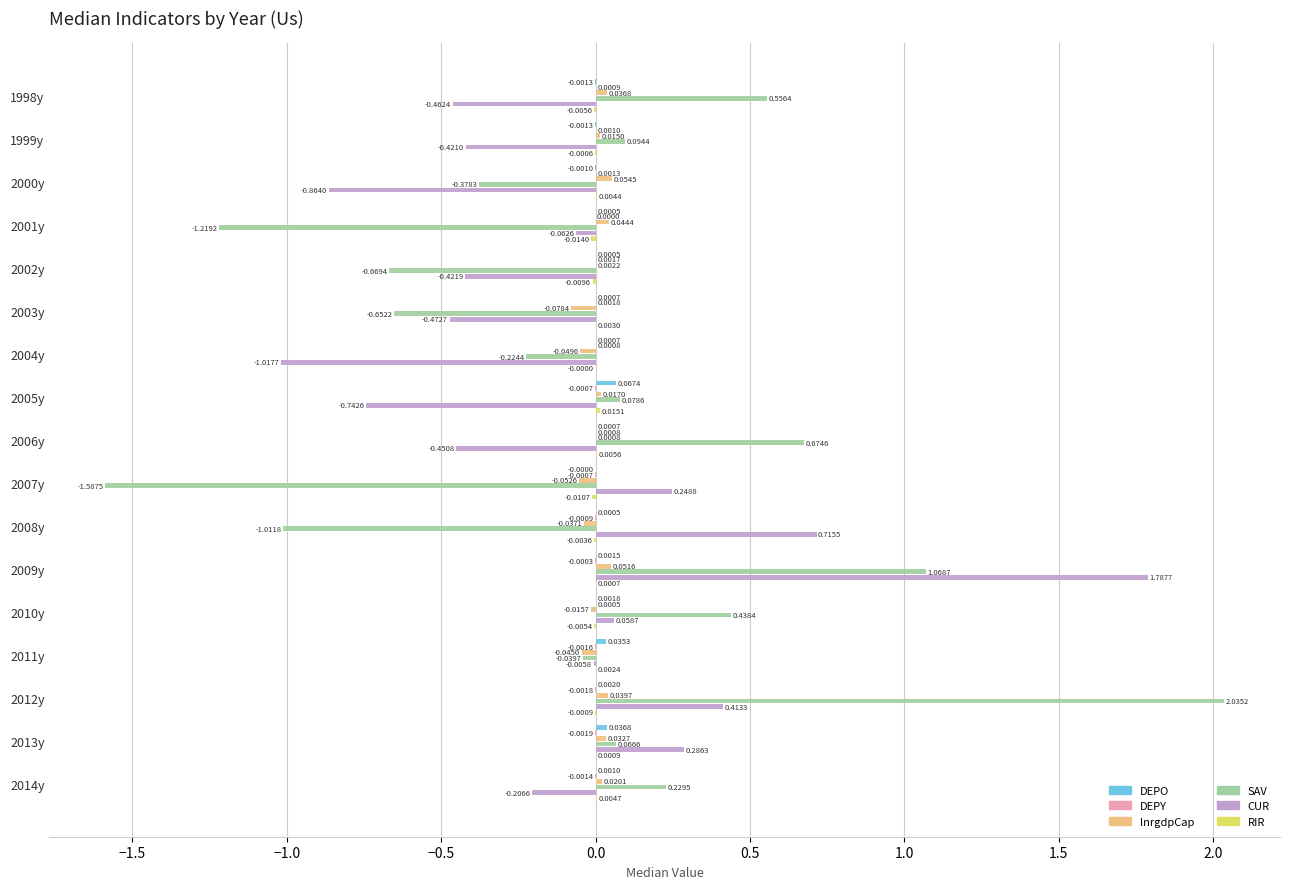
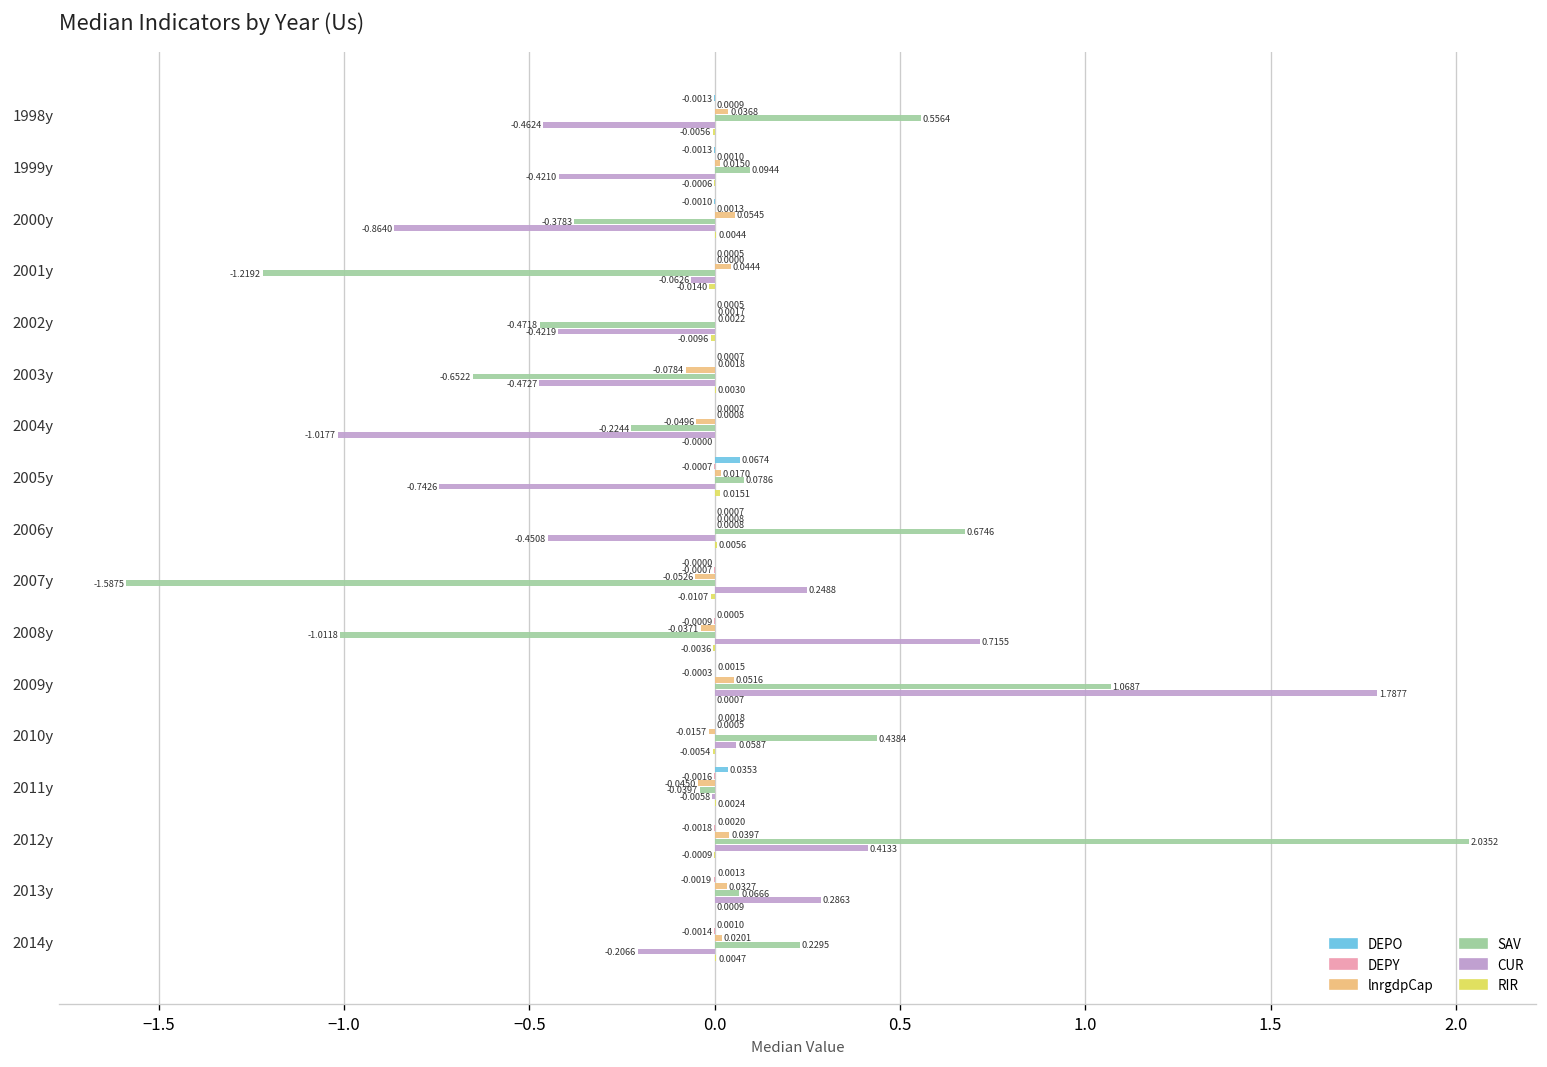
SAV, 2002y: -0.6694 -> -0.4718
DEPO, 2013y: 0.0368 -> 0.0013
